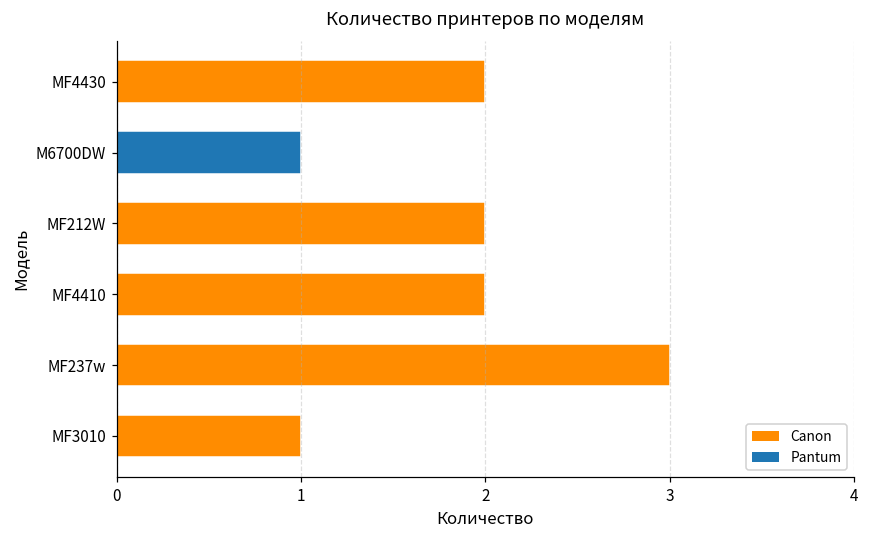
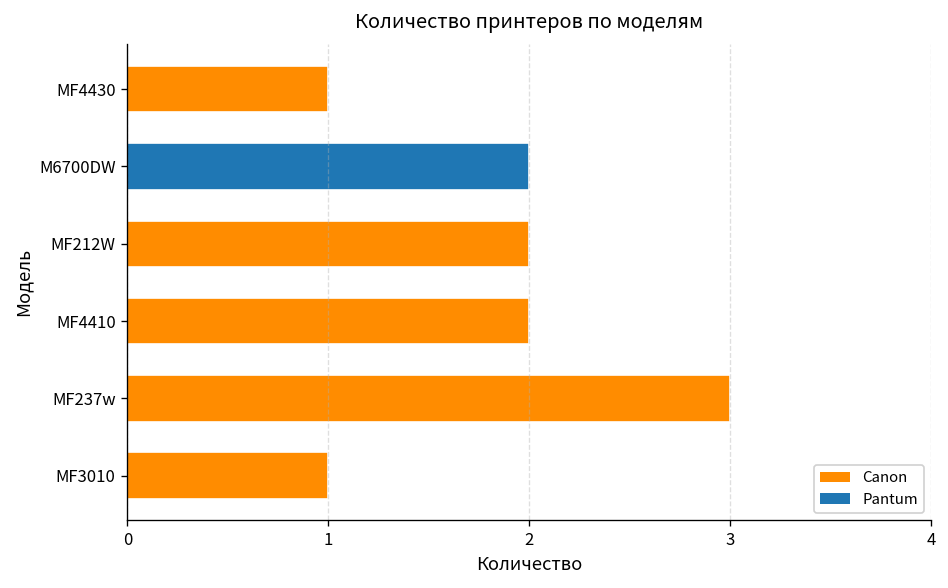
MF4430: 2 -> 1
M6700DW: 1 -> 2
